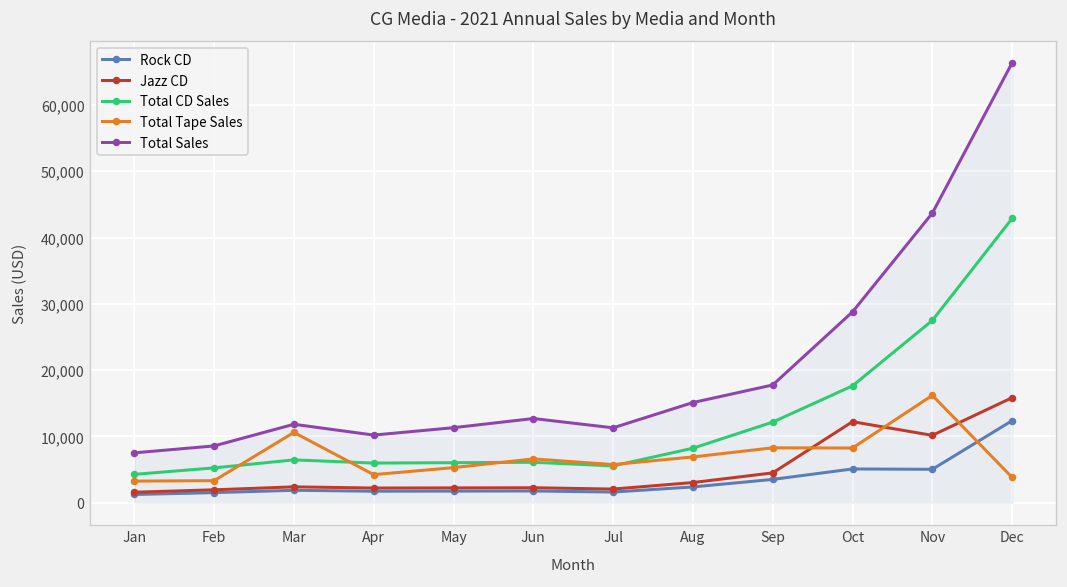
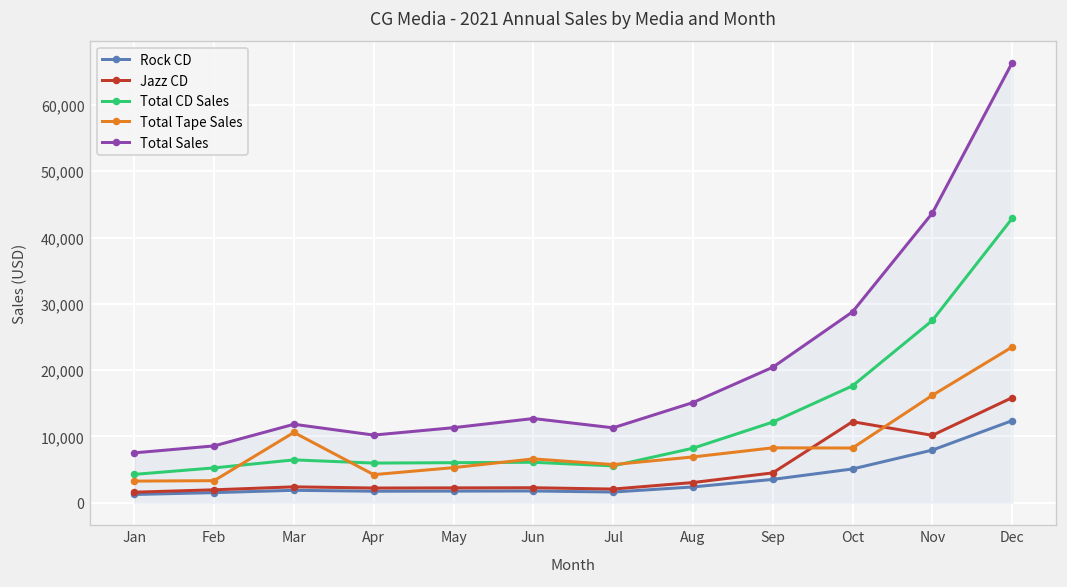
Total Sales, Sep: 18,000 -> 20,000
Rock CD, Nov: 5,000 -> 8,000
Total Tape Sales, Dec: 4,000 -> 23,000
